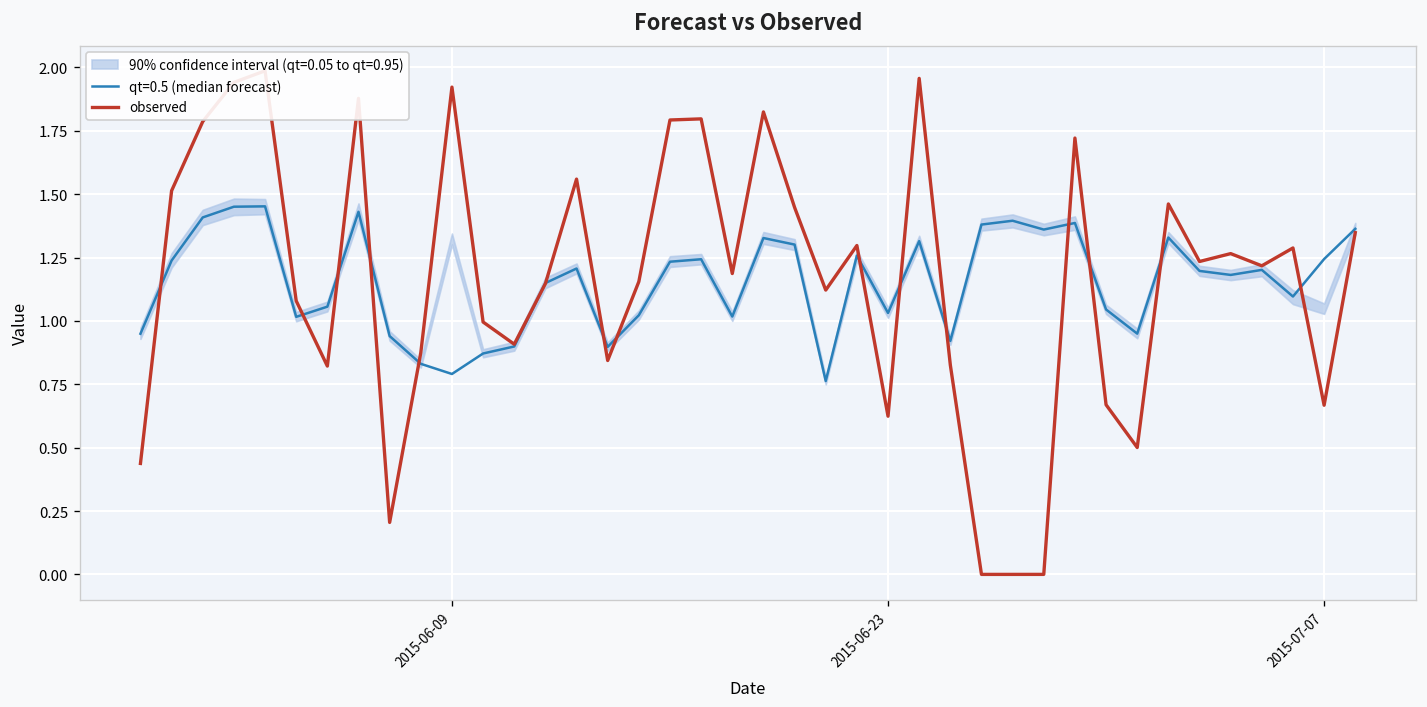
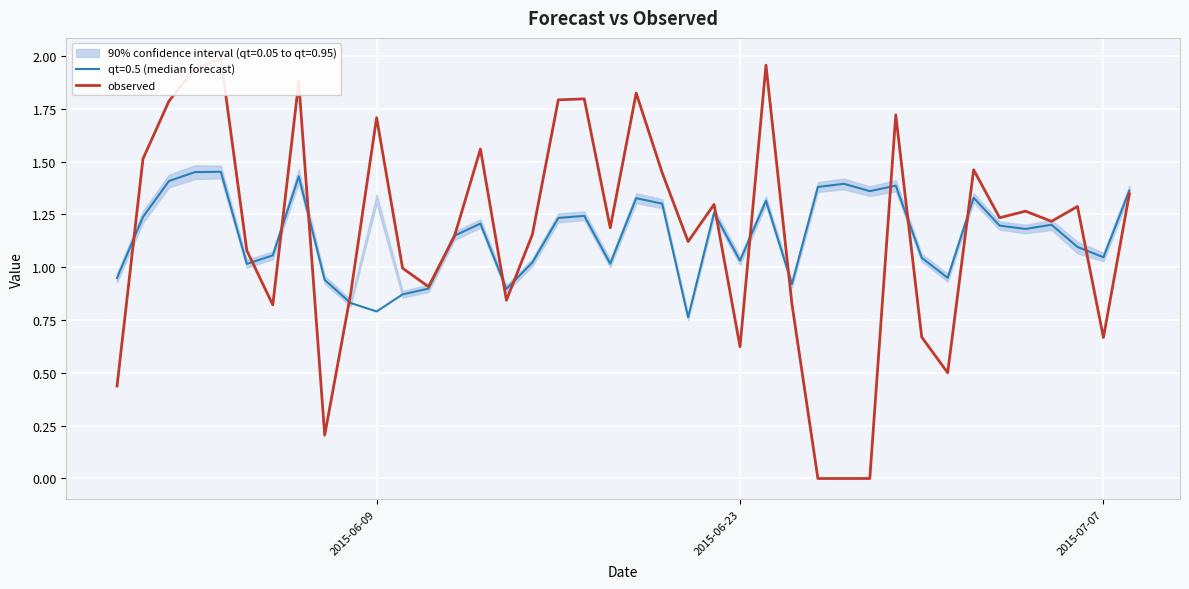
observed, 2015-06-09: 1.92 -> 1.71
qt=0.5 (median forecast), 2015-07-07: 1.24 -> 1.05
